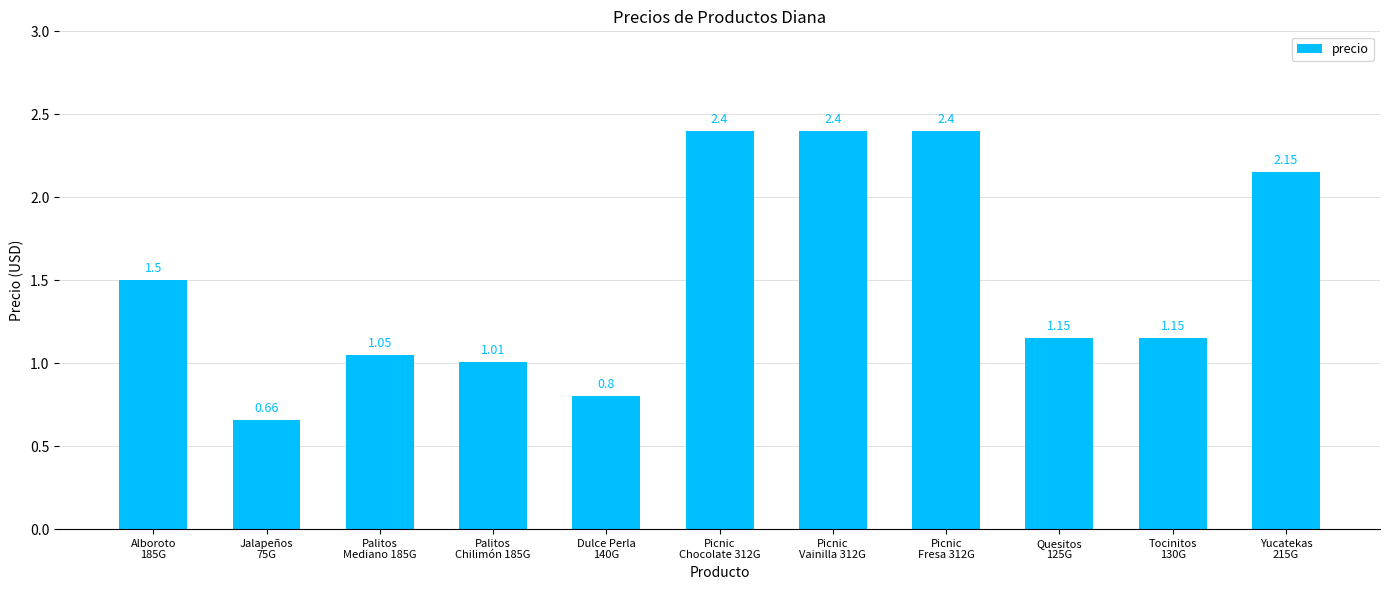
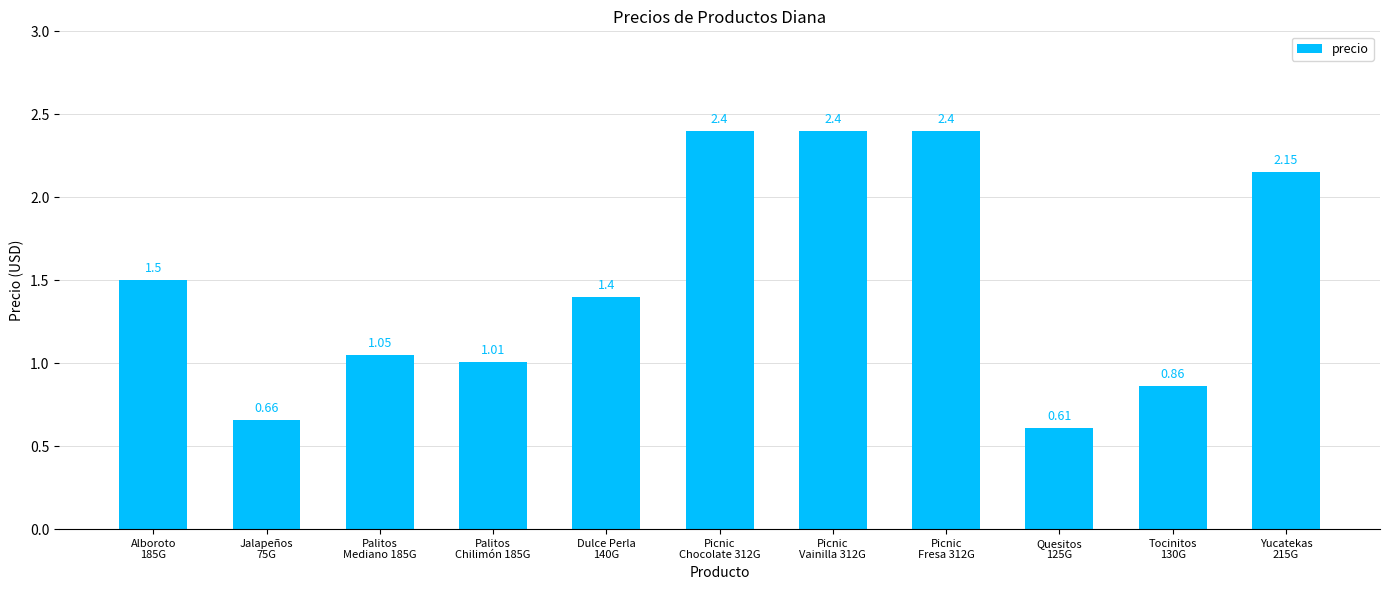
Dulce Perla 140G: 0.8 -> 1.4
Quesitos 125G: 1.15 -> 0.61
Tocinitos 130G: 1.15 -> 0.86
